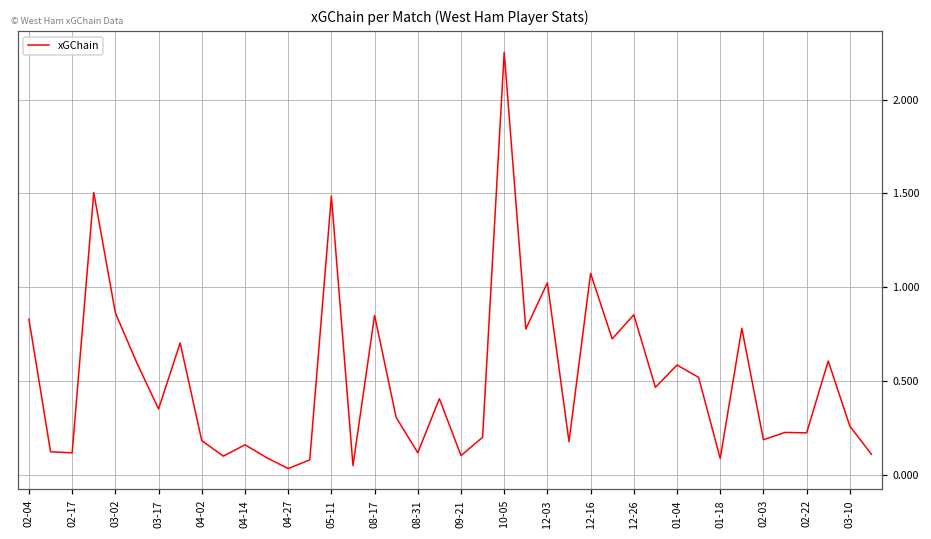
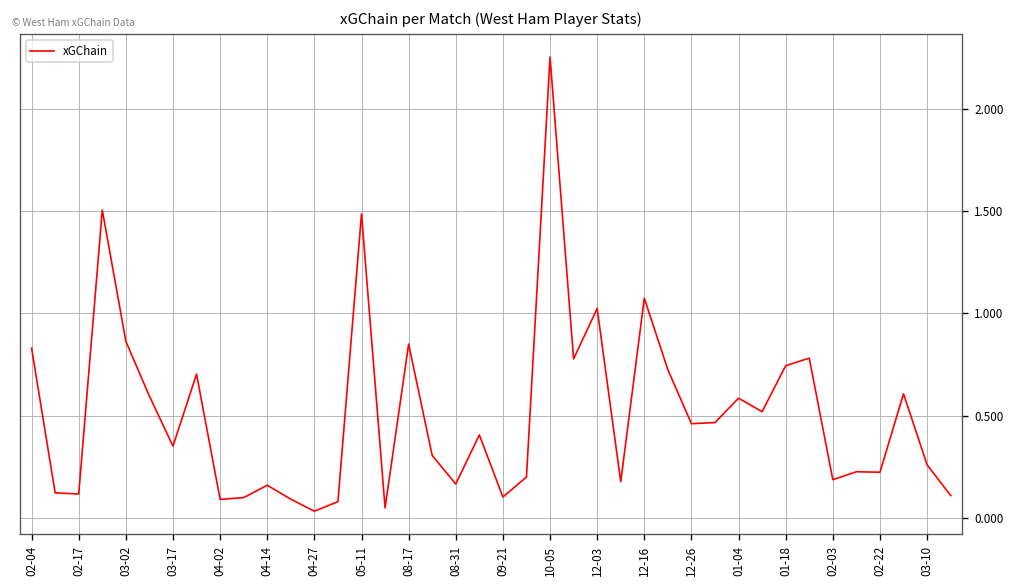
04-02: 0.18 -> 0.09
08-31: 0.12 -> 0.17
12-26: 0.85 -> 0.46
01-18: 0.09 -> 0.74
